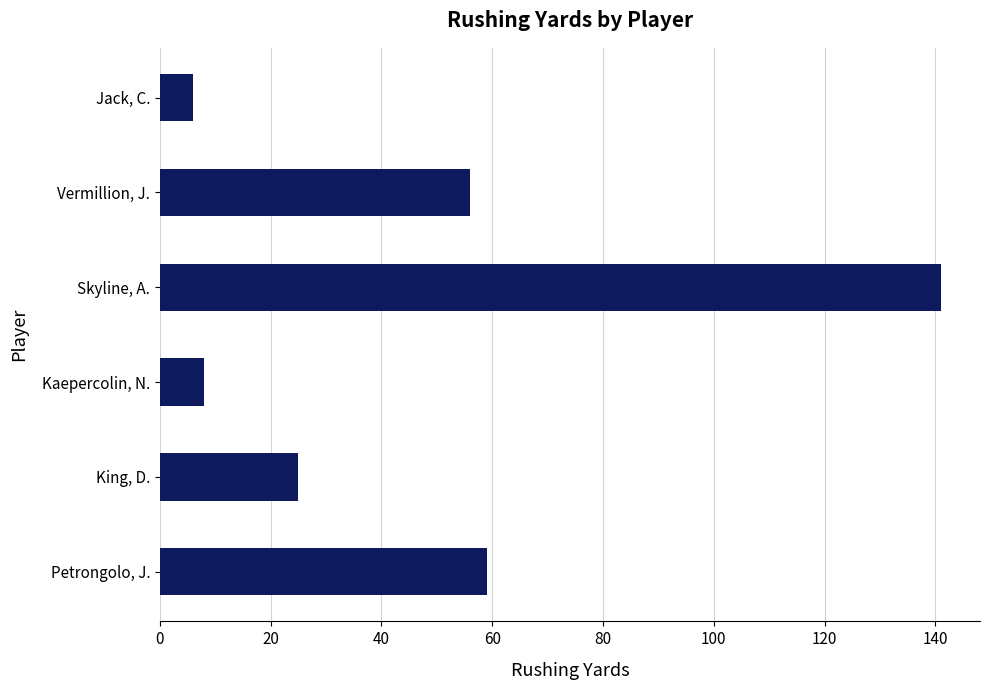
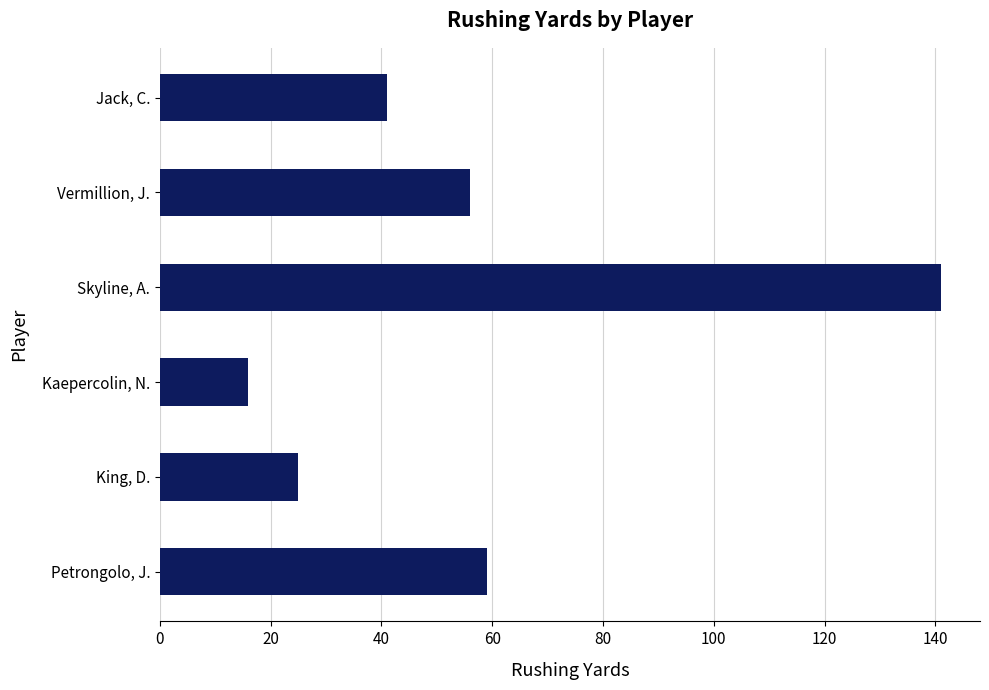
Jack, C.: 6 -> 41
Kaepercolin, N.: 8 -> 16
